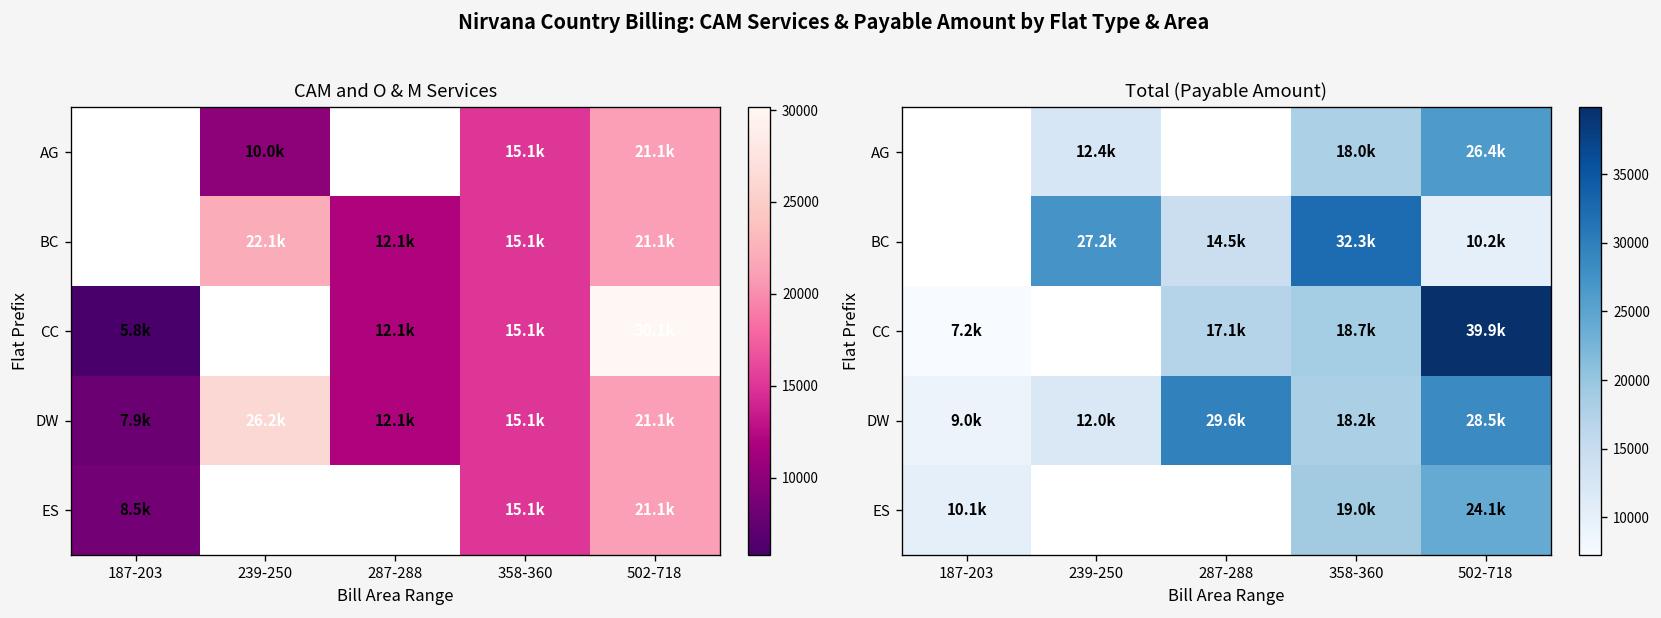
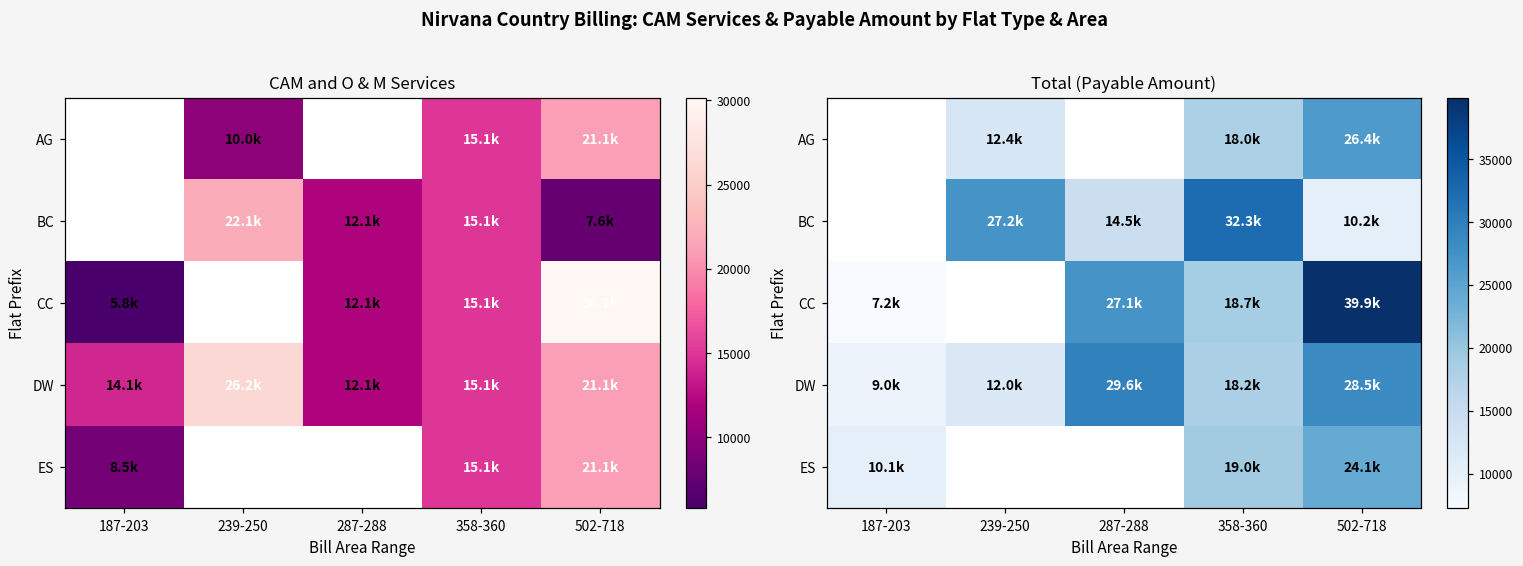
CAM and O & M Services, BC, 502-718: 21.1k -> 7.6k
CAM and O & M Services, DW, 187-203: 7.9k -> 14.1k
Total (Payable Amount), CC, 287-288: 17.1k -> 27.1k
